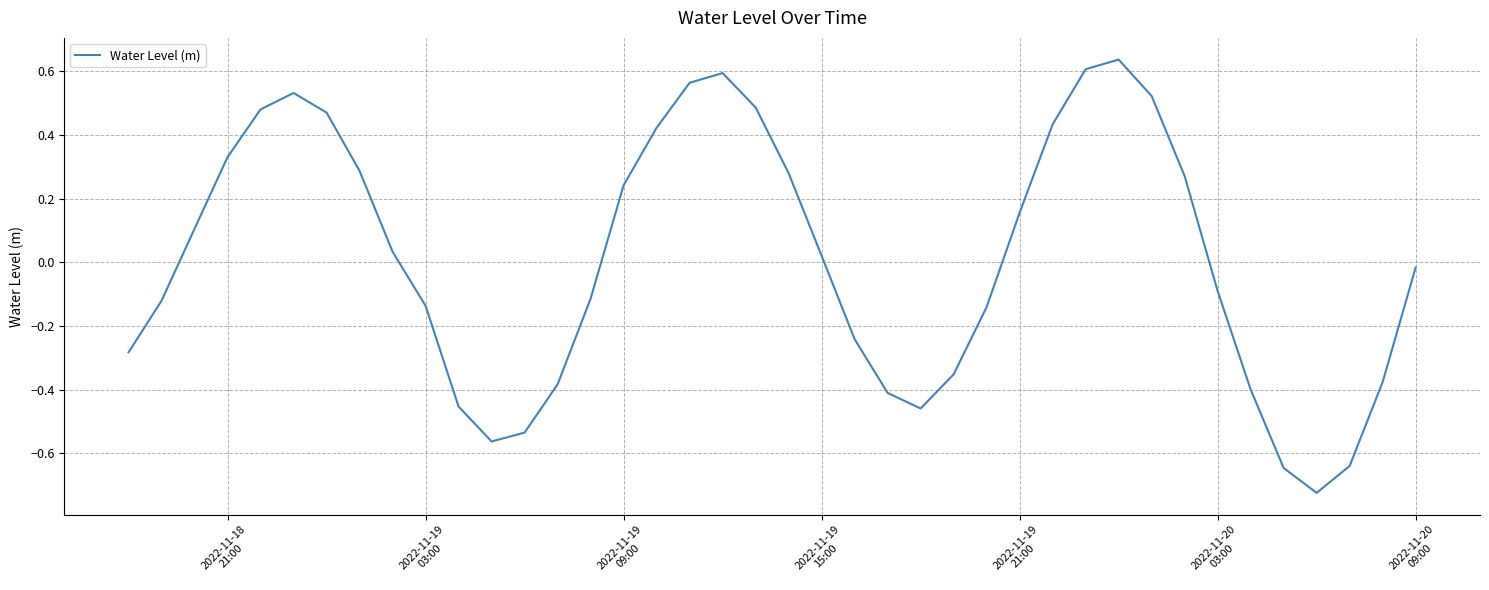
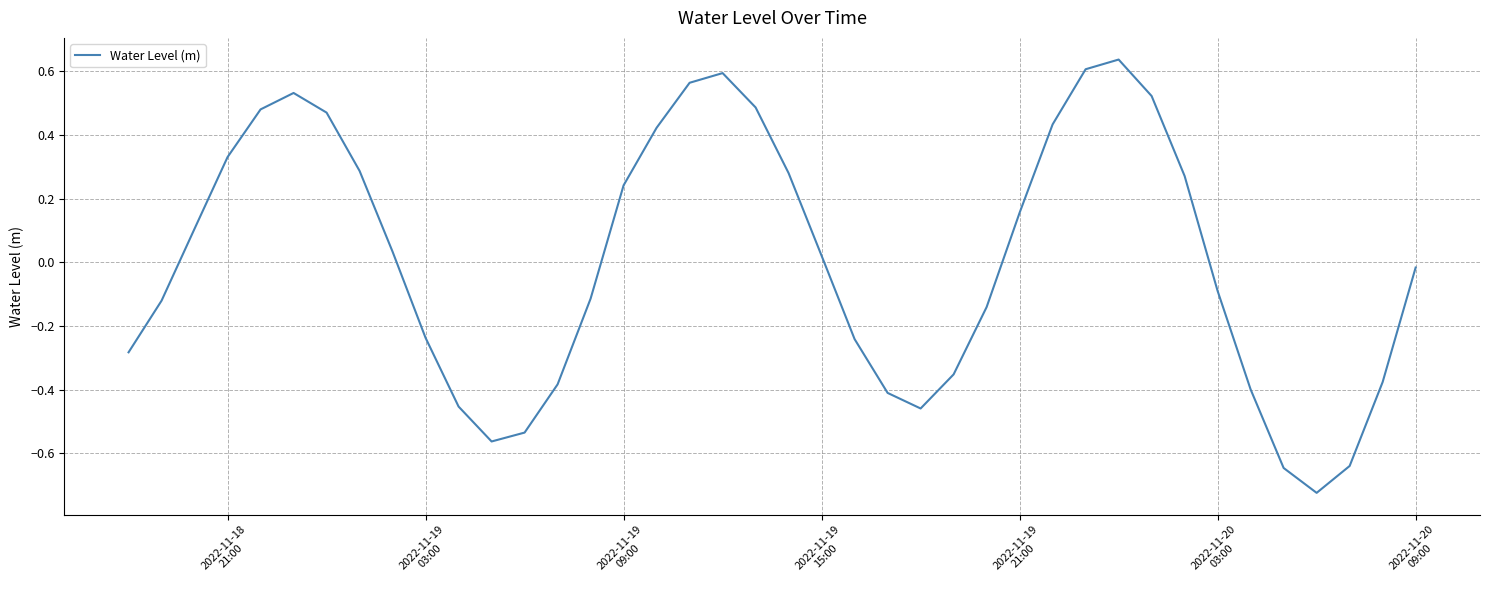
2022-11-19 03:00: -0.14 -> -0.24
